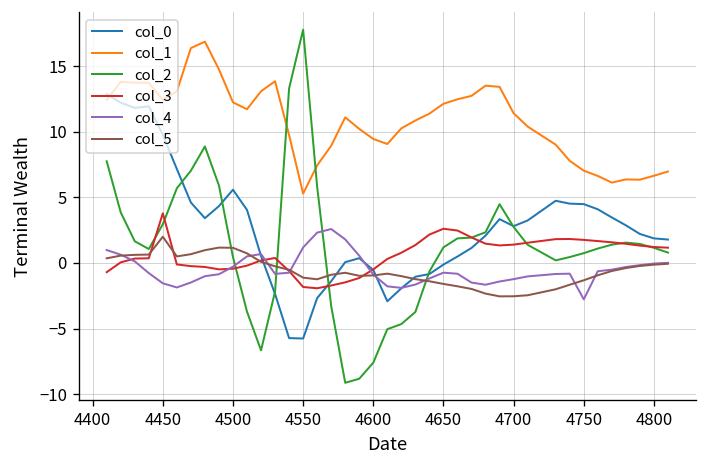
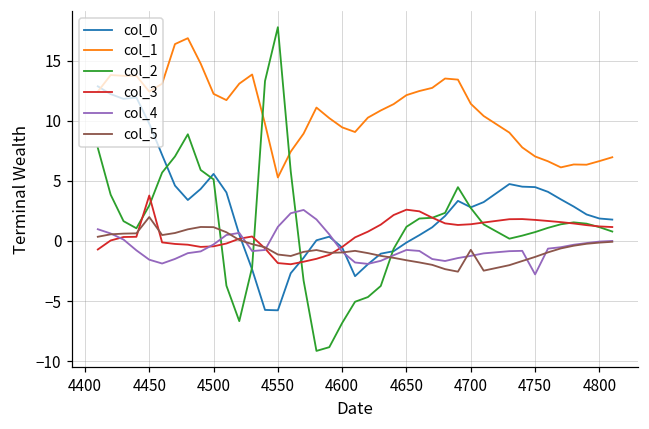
col_2, 4500: 0.4 -> 5.1
col_2, 4600: -7.6 -> -6.8
col_5, 4700: -2.5 -> -0.7
